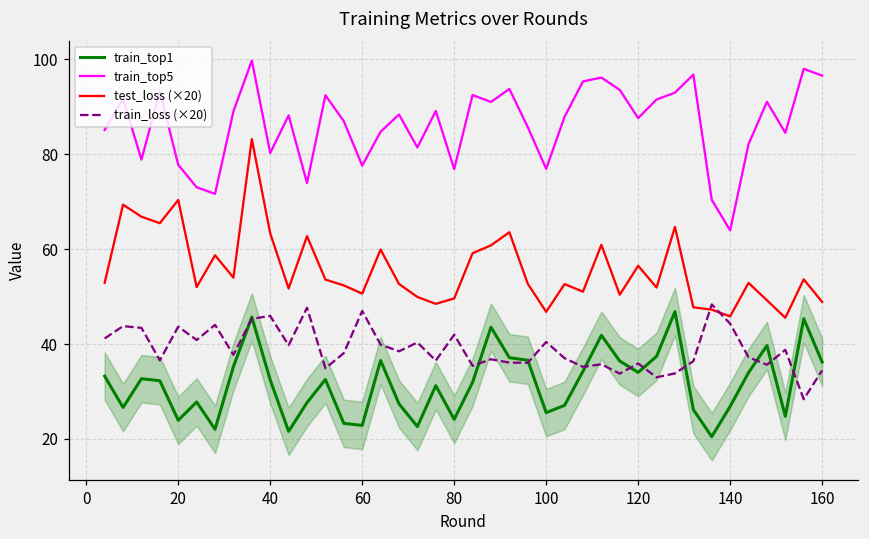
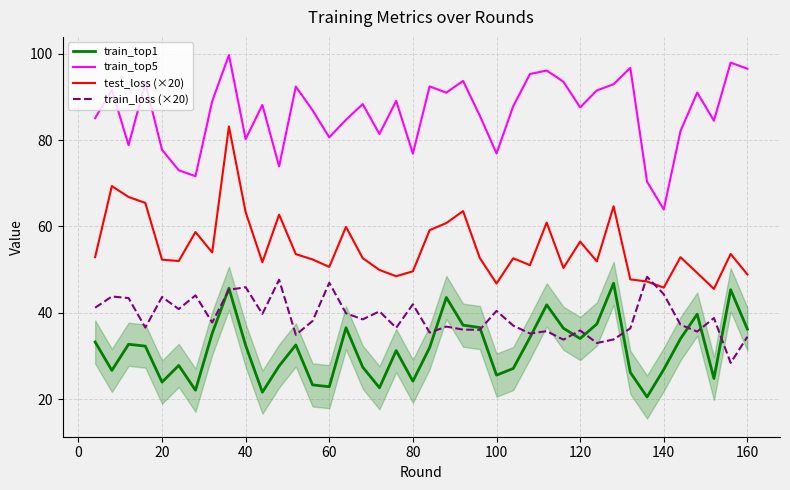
test_loss (×20), 20: 70 -> 52
train_top5, 60: 78 -> 81
